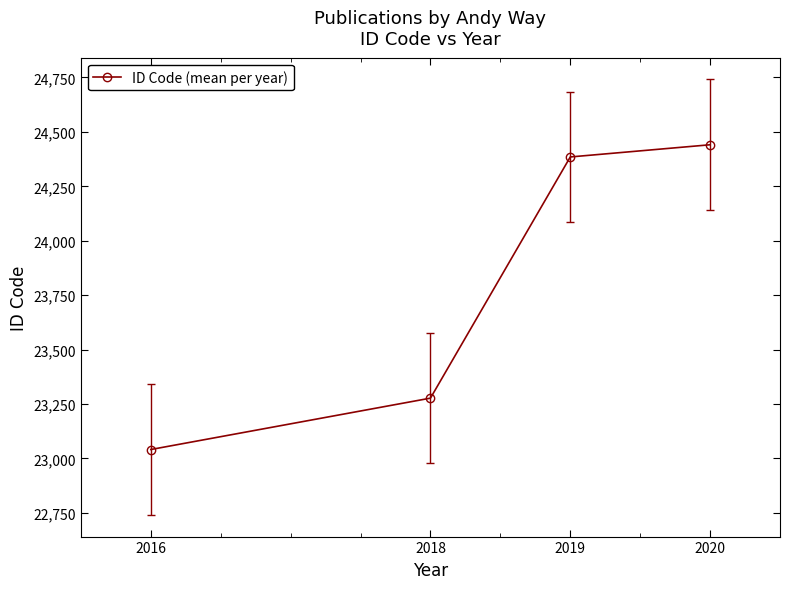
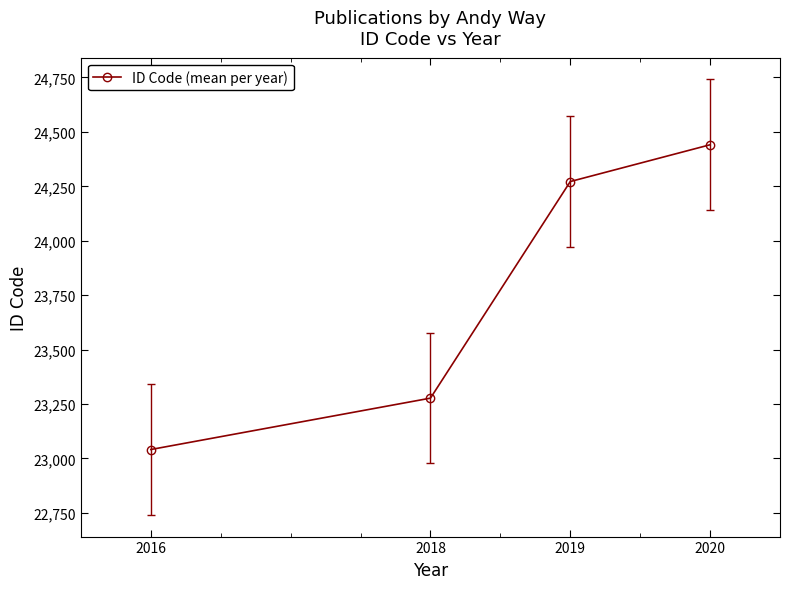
ID Code (mean per year), 2019: 24,390 -> 24,270
